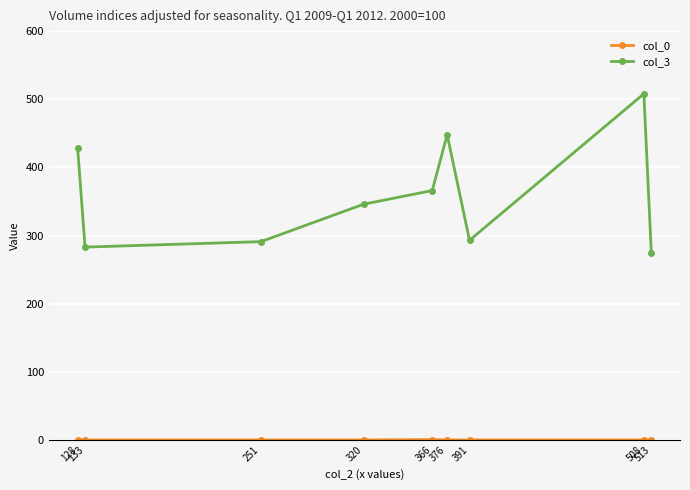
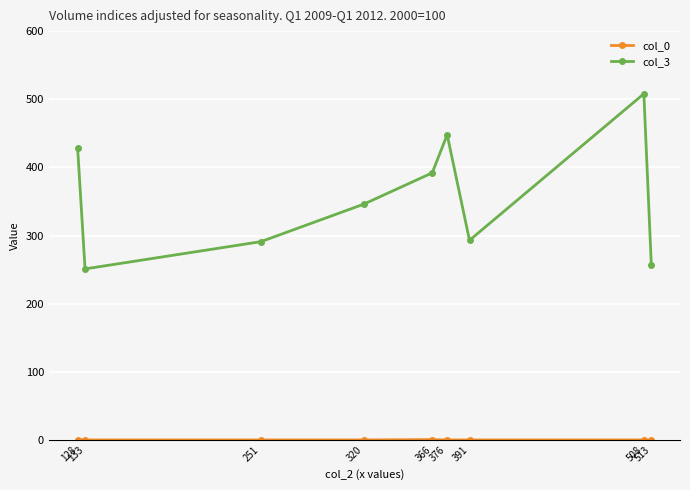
col_3, 133: 280 -> 250
col_3, 366: 370 -> 390
col_3, 513: 280 -> 260
